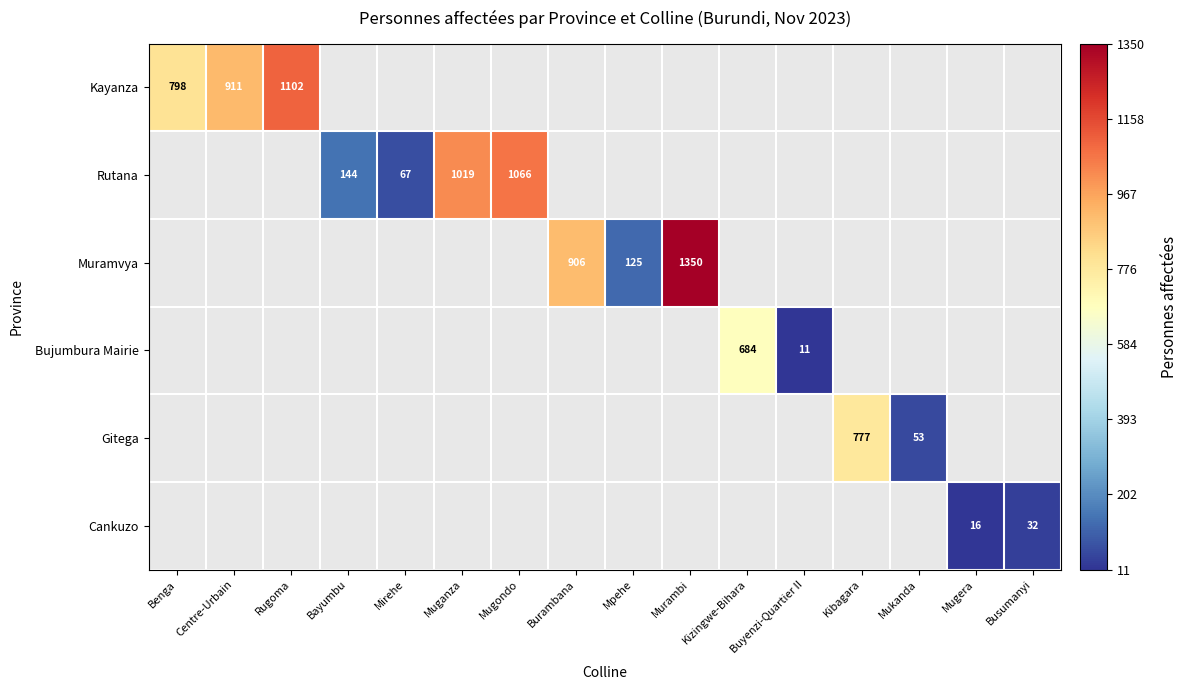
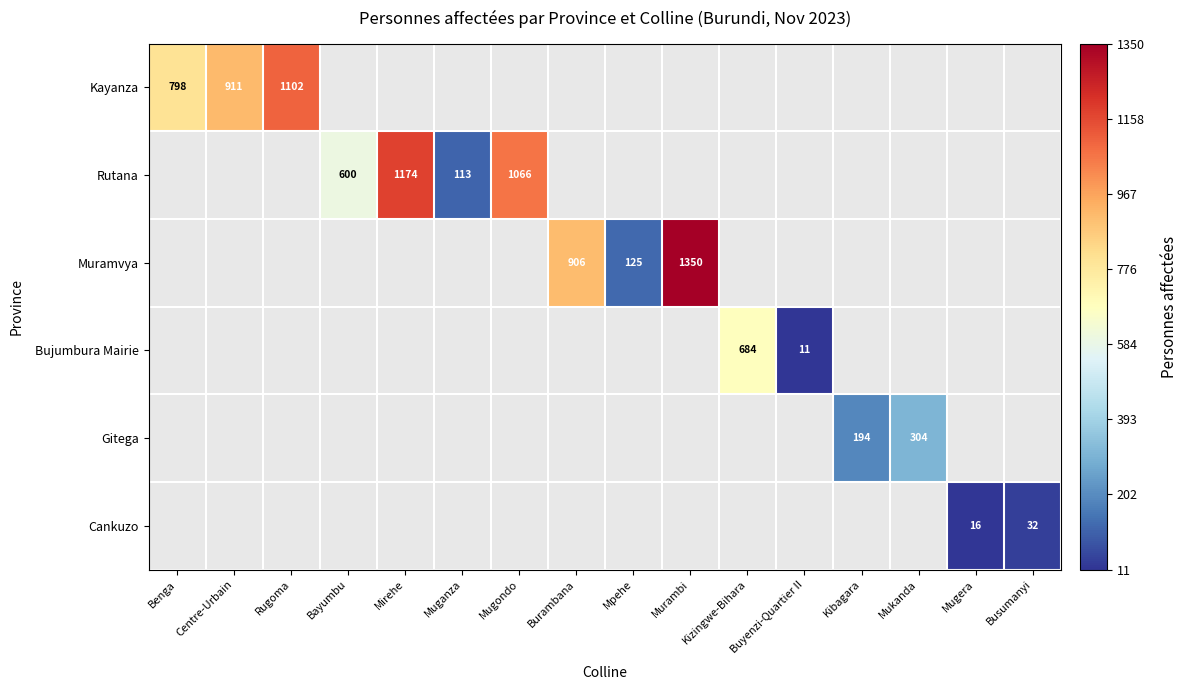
Rutana, Bayumbu: 144 -> 600
Rutana, Mirehe: 67 -> 1174
Rutana, Muganza: 1019 -> 113
Gitega, Kibagara: 777 -> 194
Gitega, Mukanda: 53 -> 304
